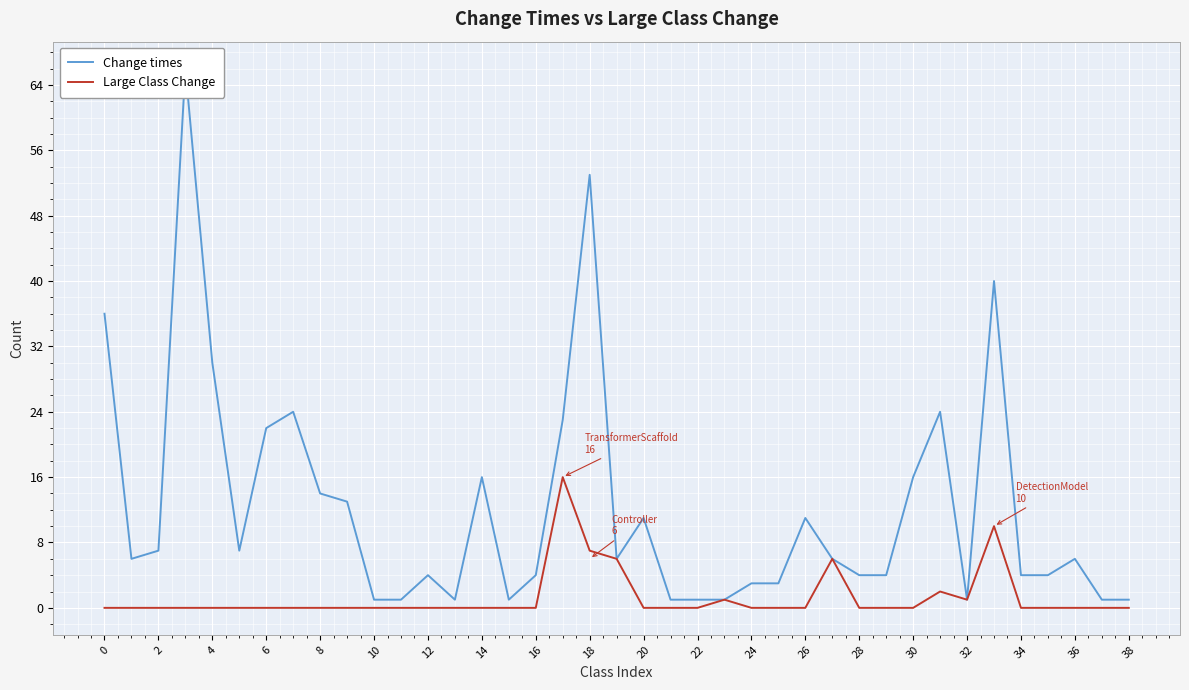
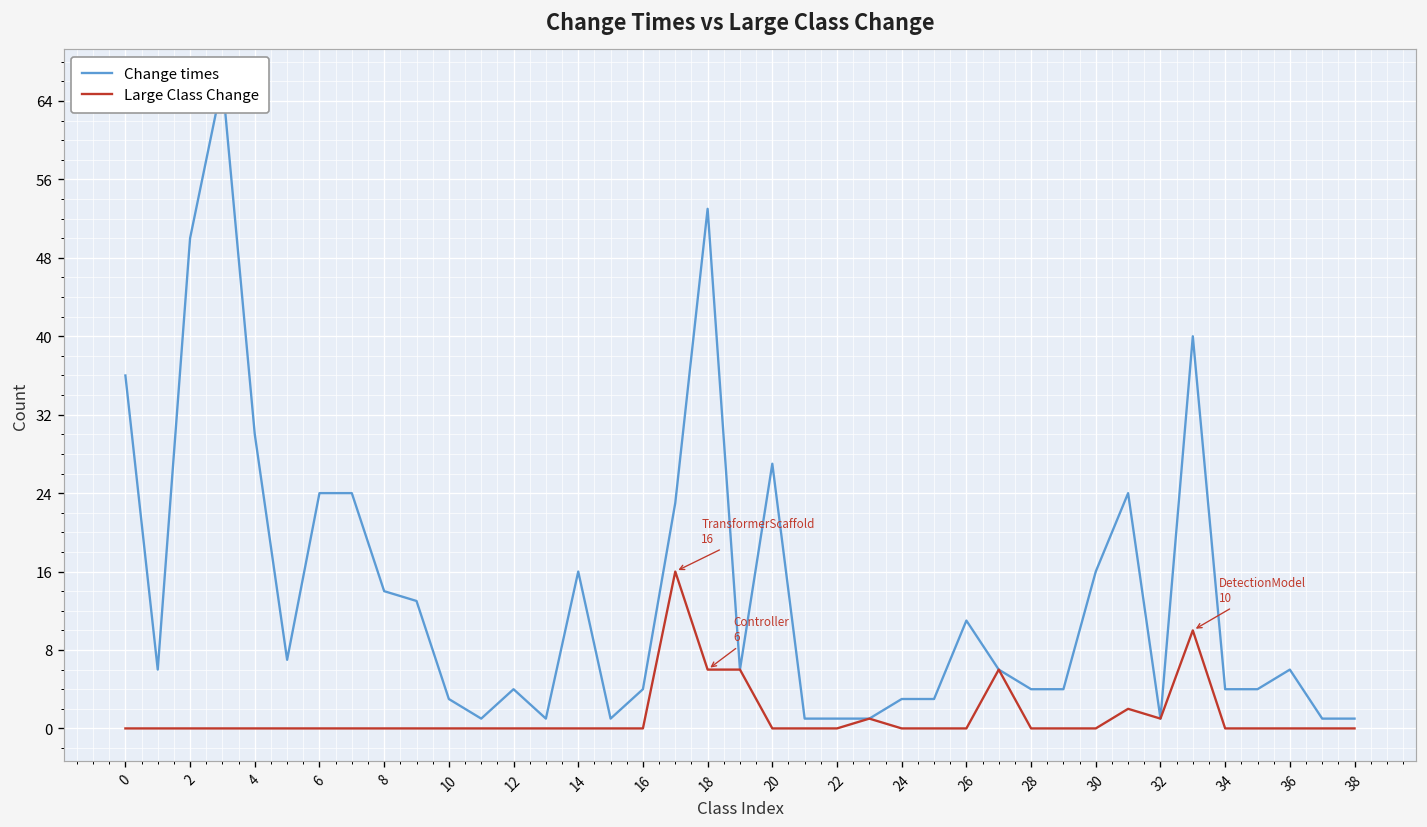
Change times, 2: 7 -> 50
Change times, 6: 22 -> 24
Change times, 10: 1 -> 3
Large Class Change, 18: 7 -> 6
Change times, 20: 11 -> 27
